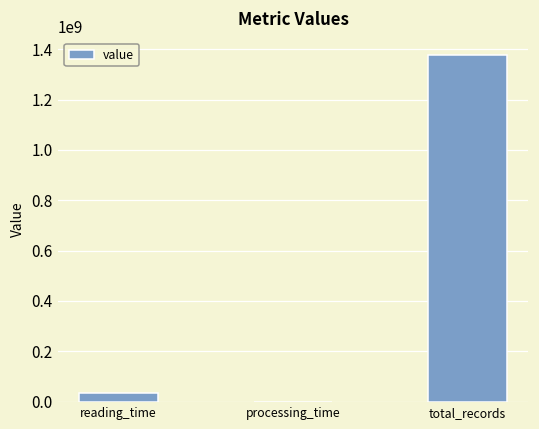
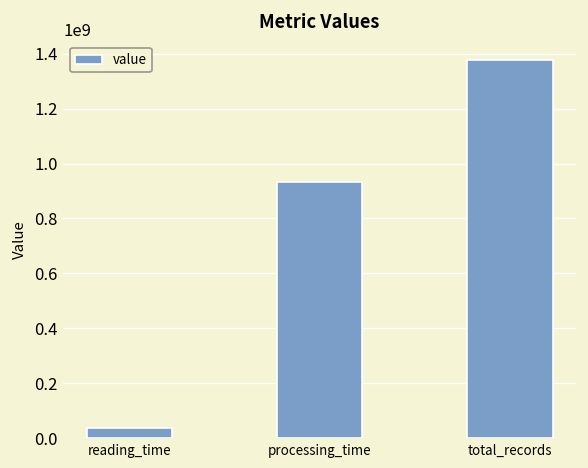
processing_time: 0 -> 930000000
